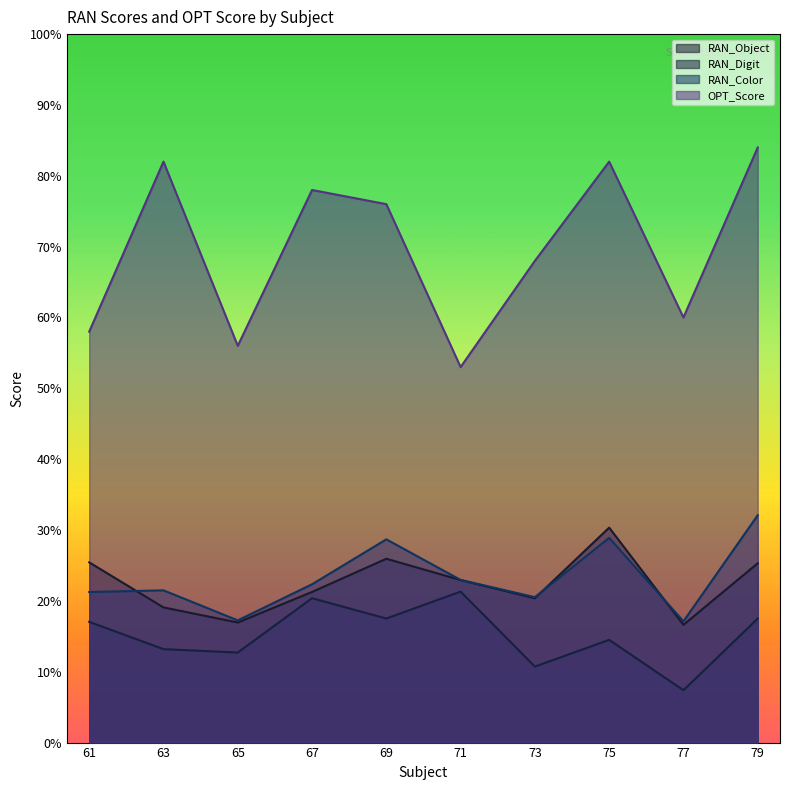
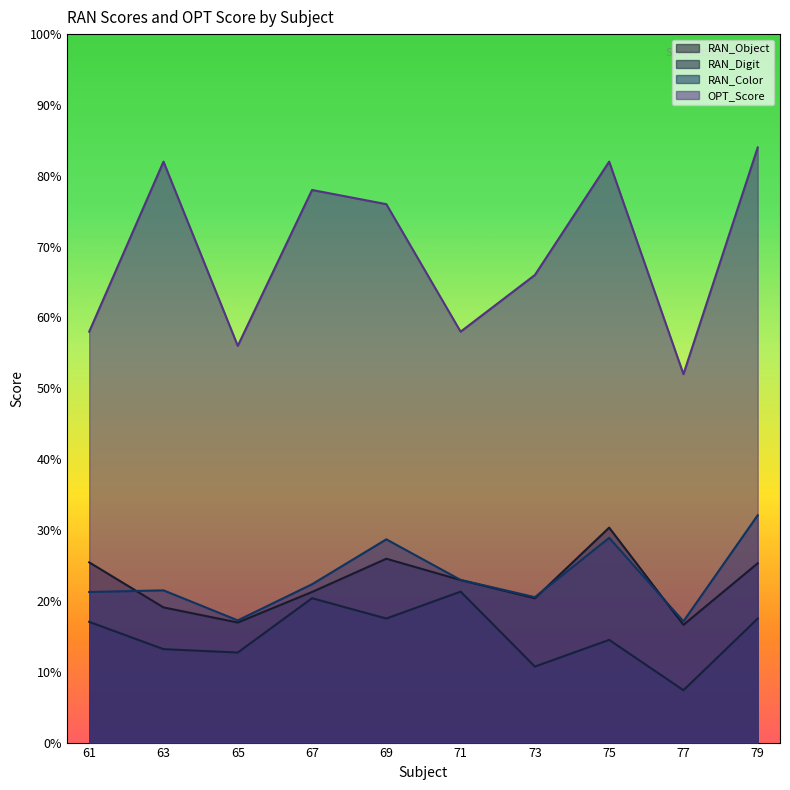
OPT_Score, 71: 53% -> 58%
OPT_Score, 73: 68% -> 66%
OPT_Score, 77: 60% -> 52%
